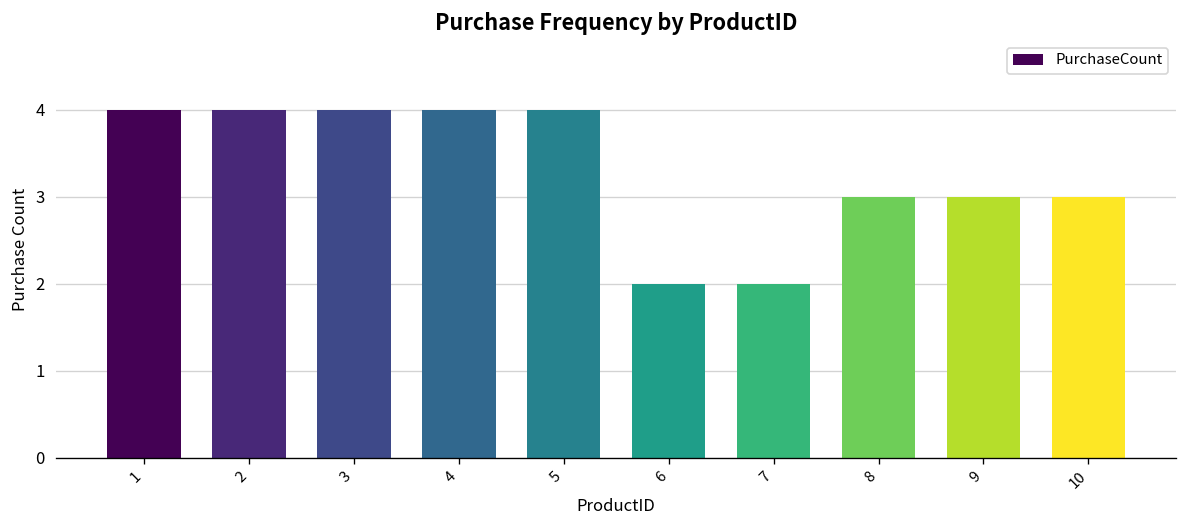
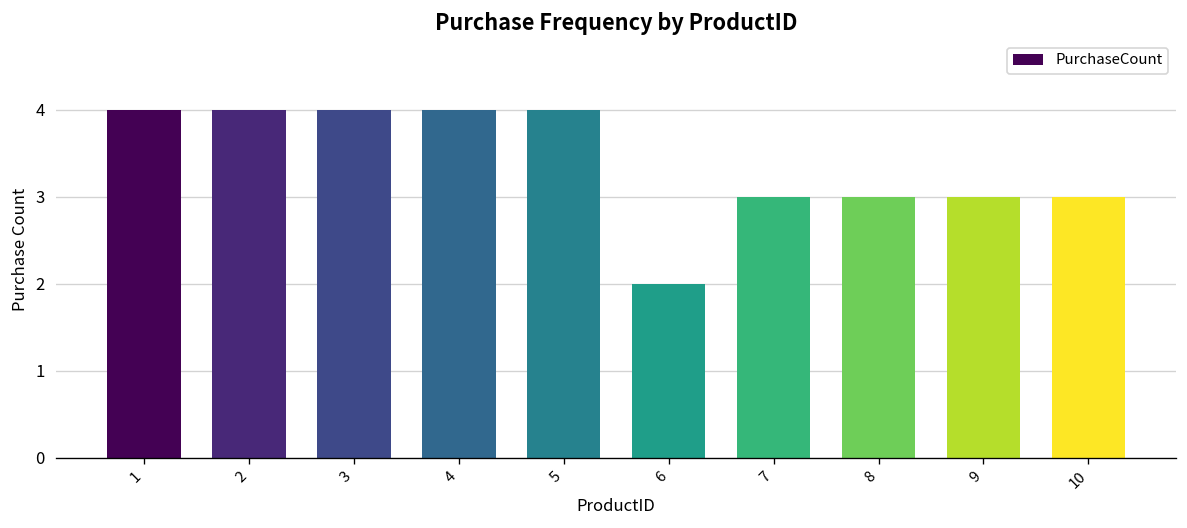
7: 2 -> 3
